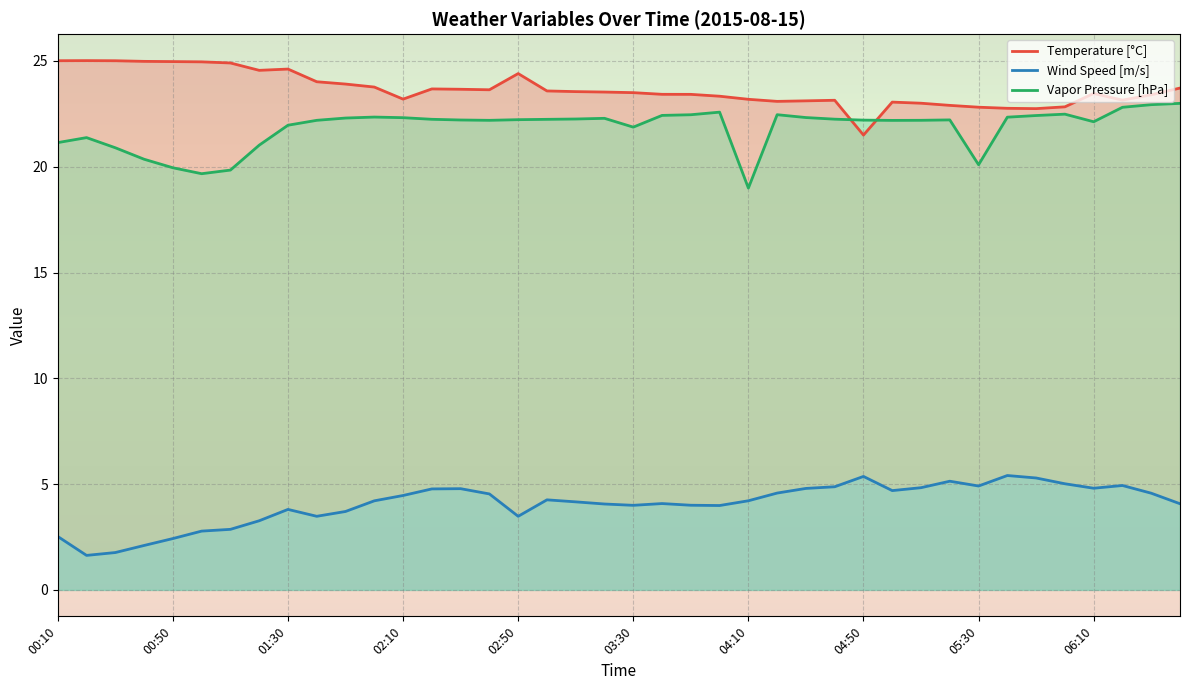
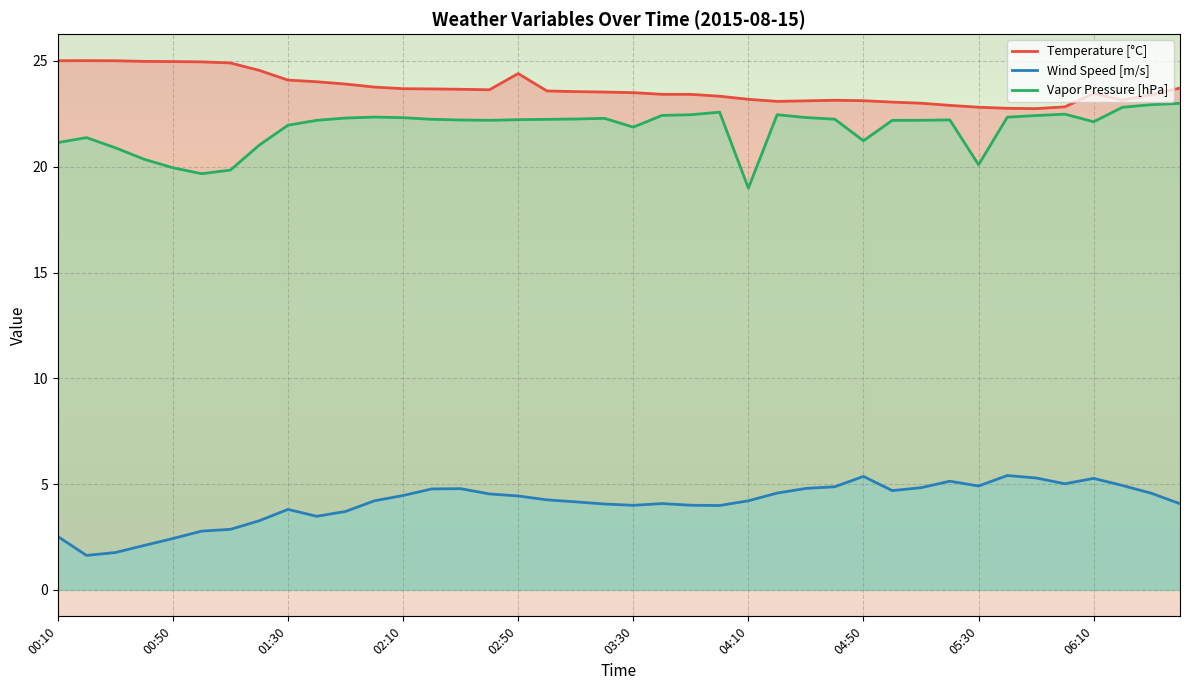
Temperature [°C], 01:30: 24.6 -> 24.1
Temperature [°C], 02:10: 23.2 -> 23.7
Wind Speed [m/s], 02:50: 3.5 -> 4.4
Temperature [°C], 04:50: 21.5 -> 23.1
Vapor Pressure [hPa], 04:50: 22.2 -> 21.2
Wind Speed [m/s], 06:10: 4.8 -> 5.3
